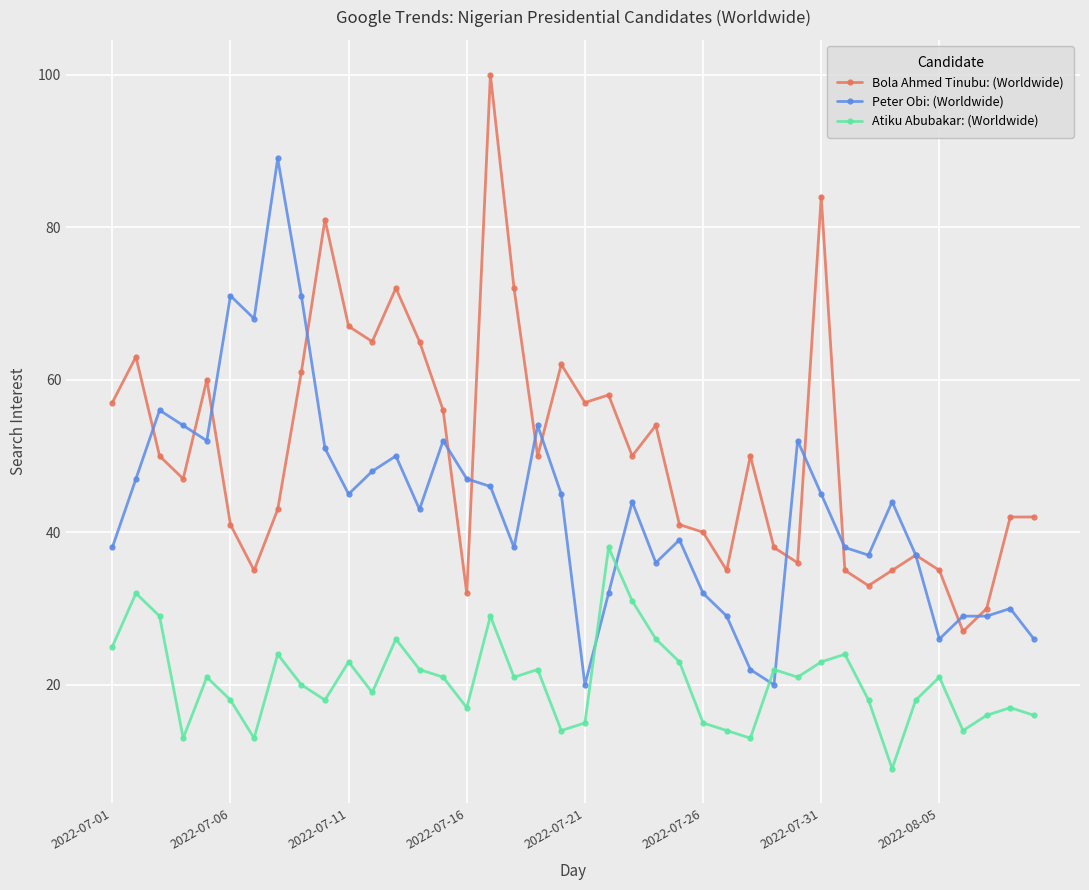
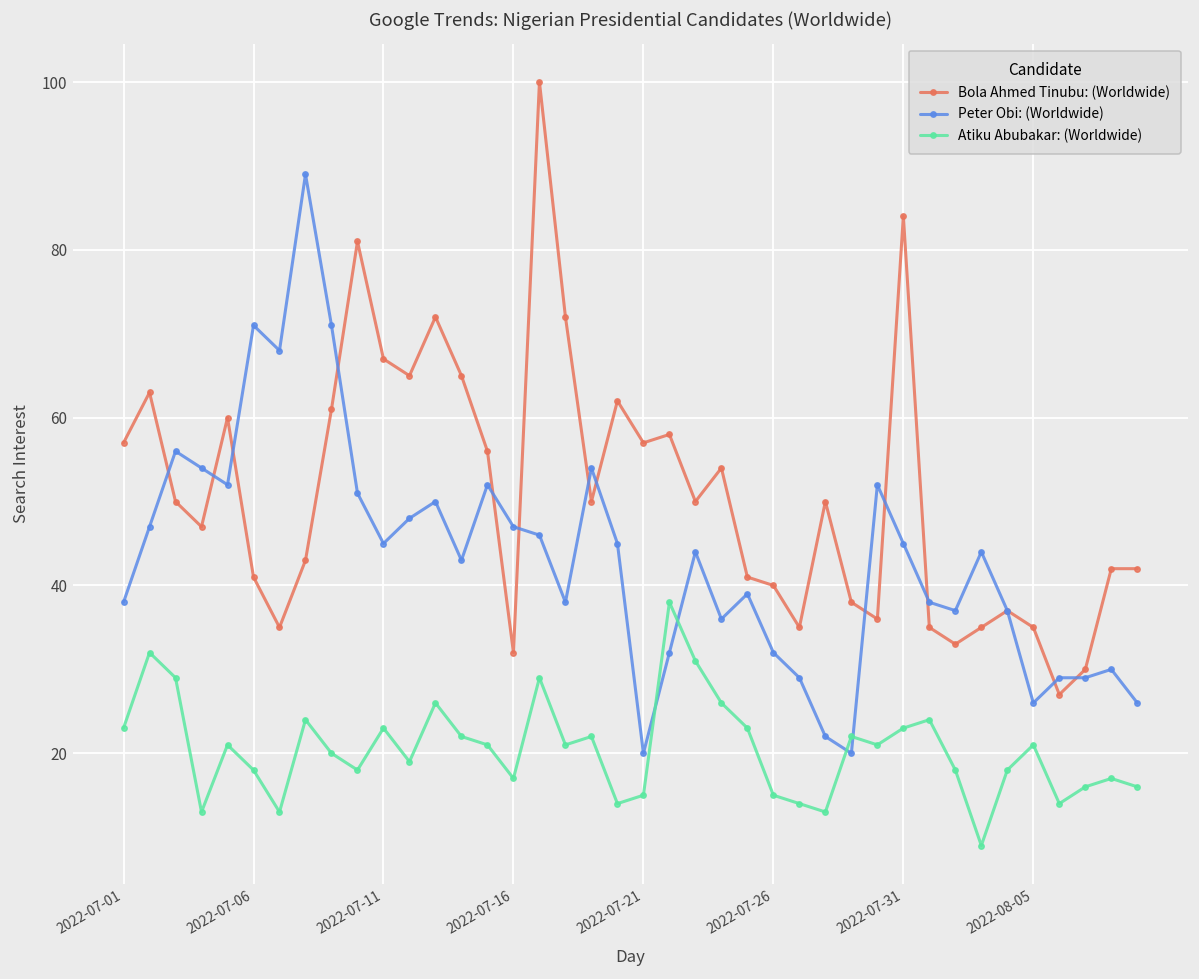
Atiku Abubakar: (Worldwide), 2022-07-01: 25 -> 23
